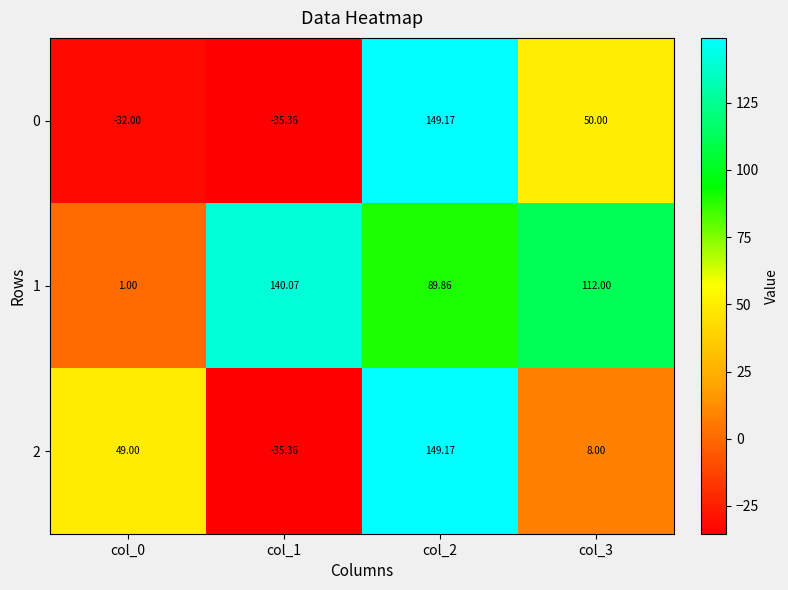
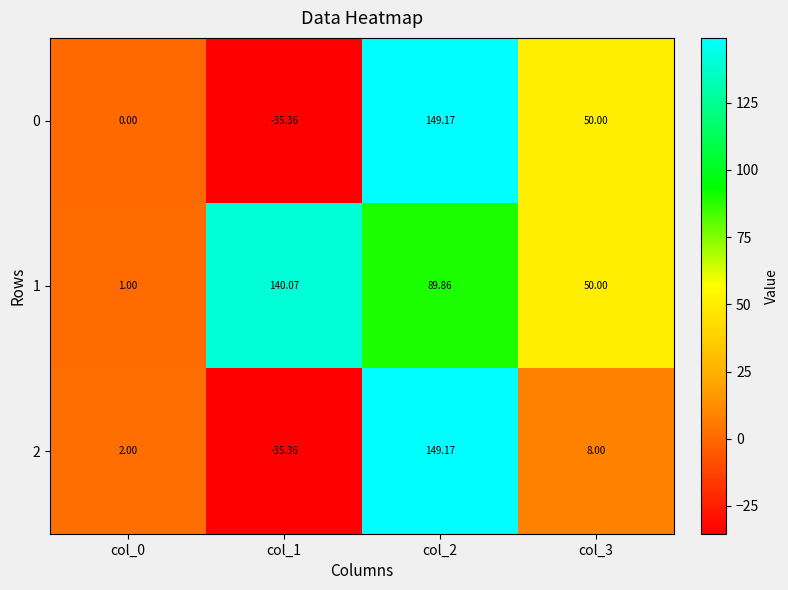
0, col_0: -32.00 -> 0.00
1, col_3: 112.00 -> 50.00
2, col_0: 49.00 -> 2.00
